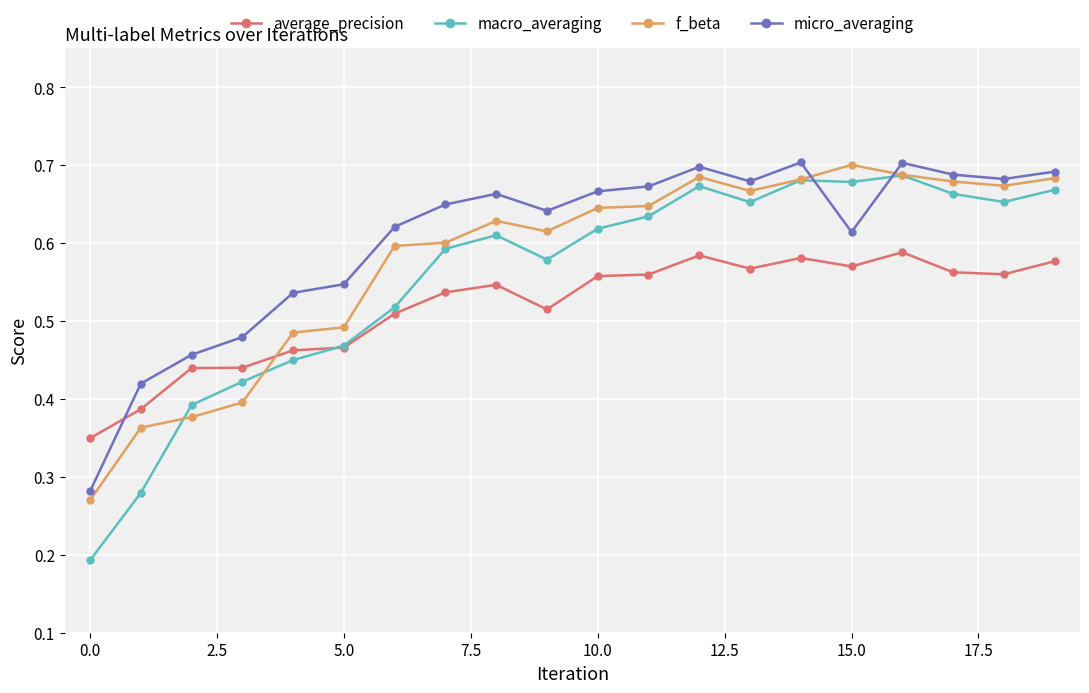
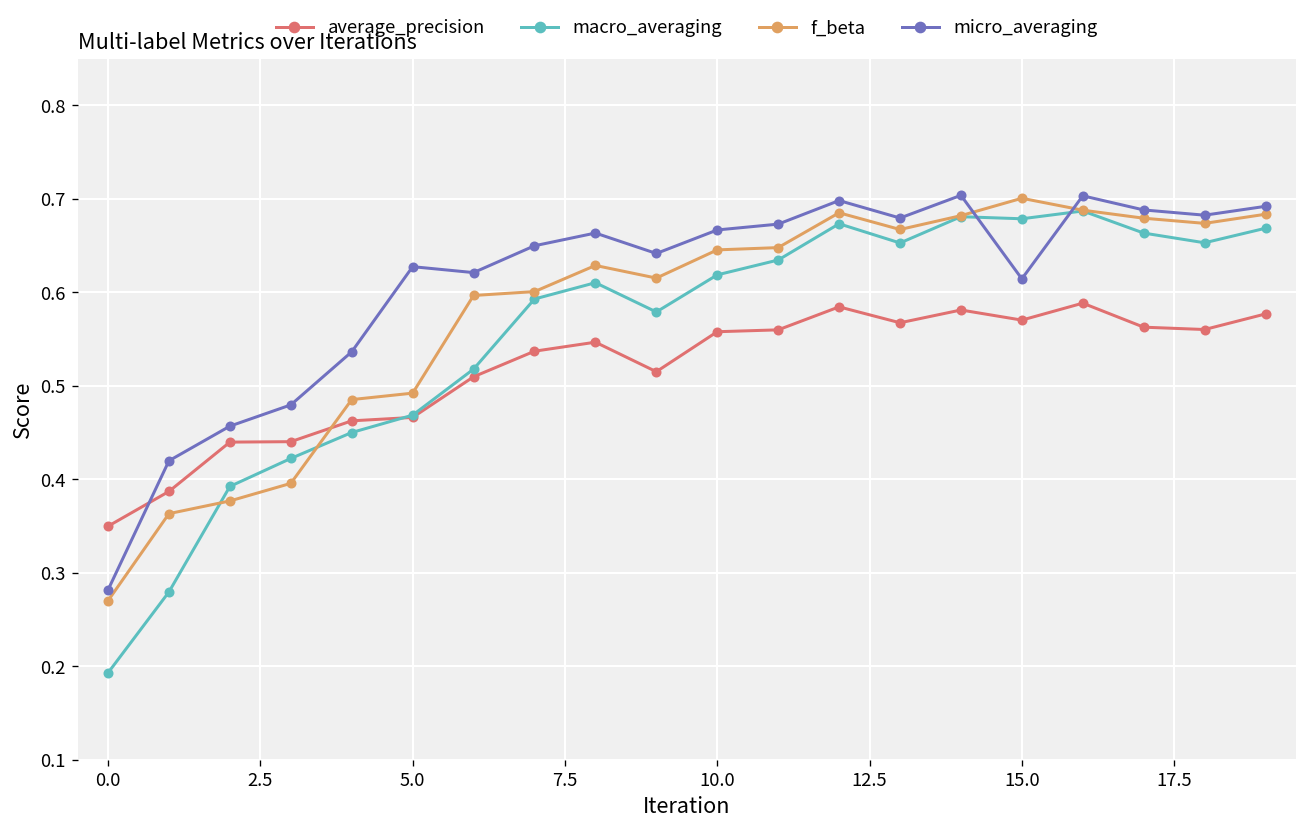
micro_averaging, 5.0: 0.55 -> 0.63
